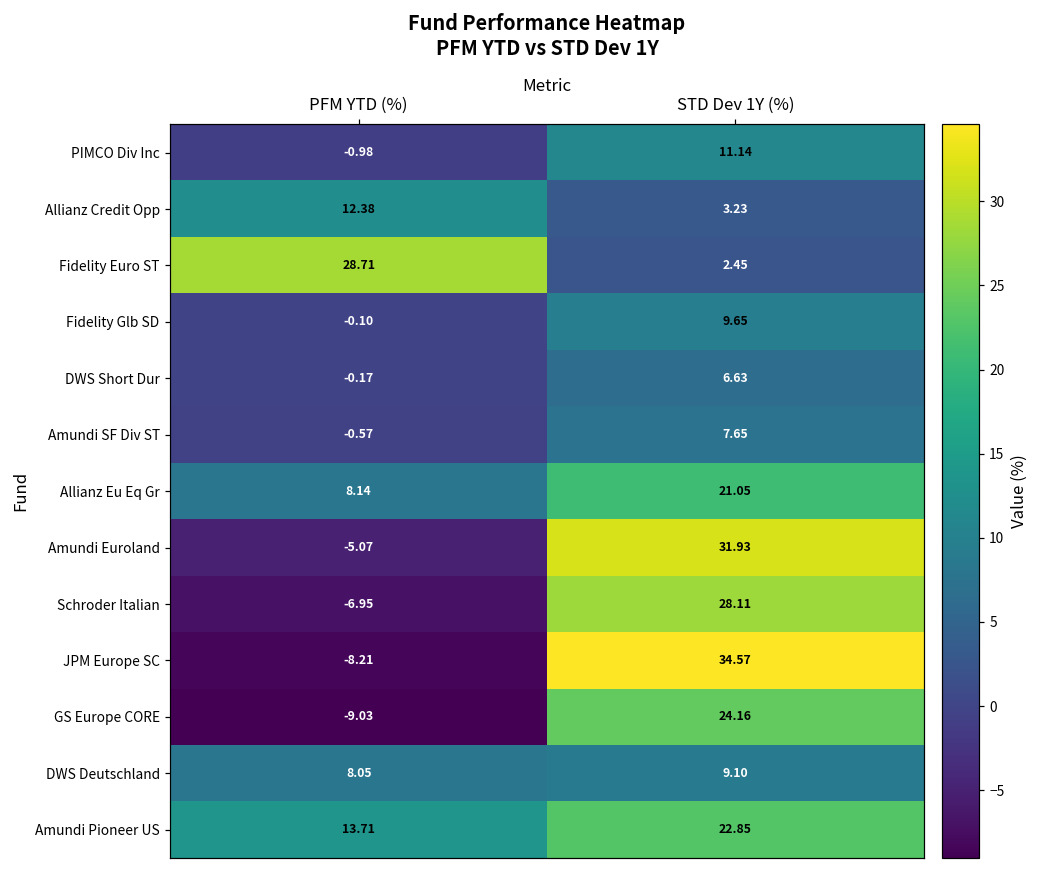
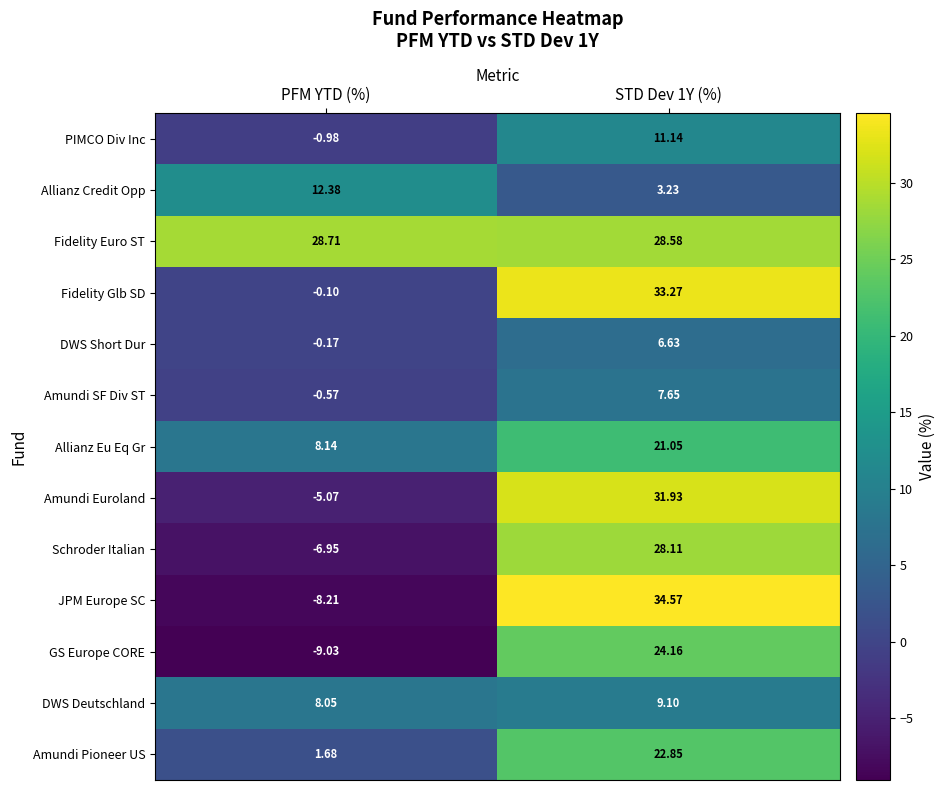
Fidelity Euro ST, STD Dev 1Y (%): 2.45 -> 28.58
Fidelity Glb SD, STD Dev 1Y (%): 9.65 -> 33.27
Amundi Pioneer US, PFM YTD (%): 13.71 -> 1.68
